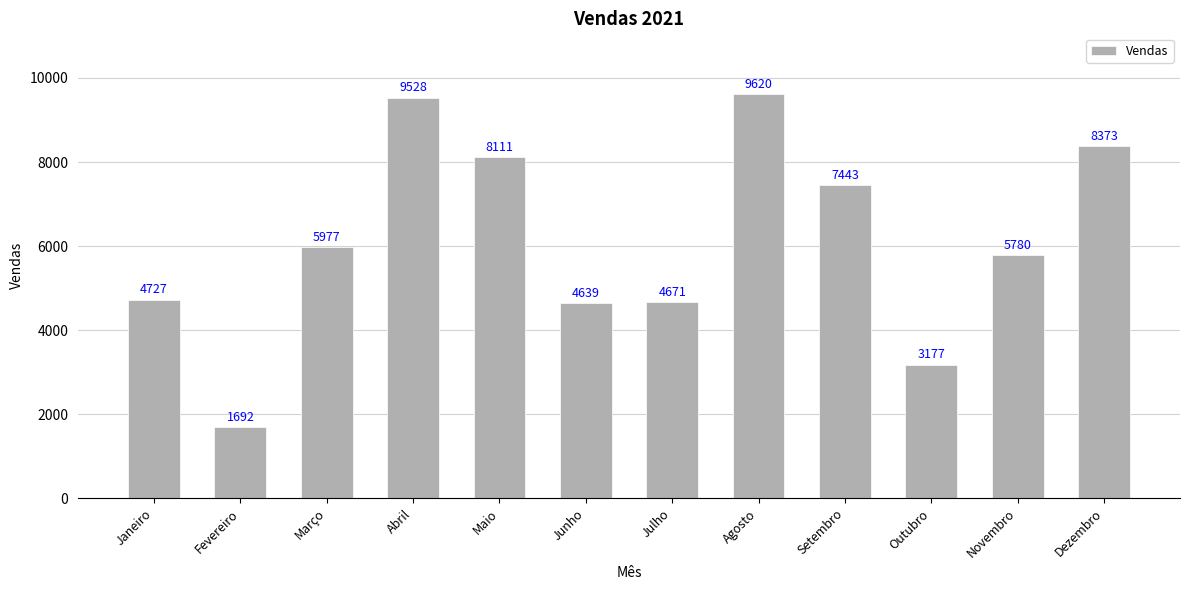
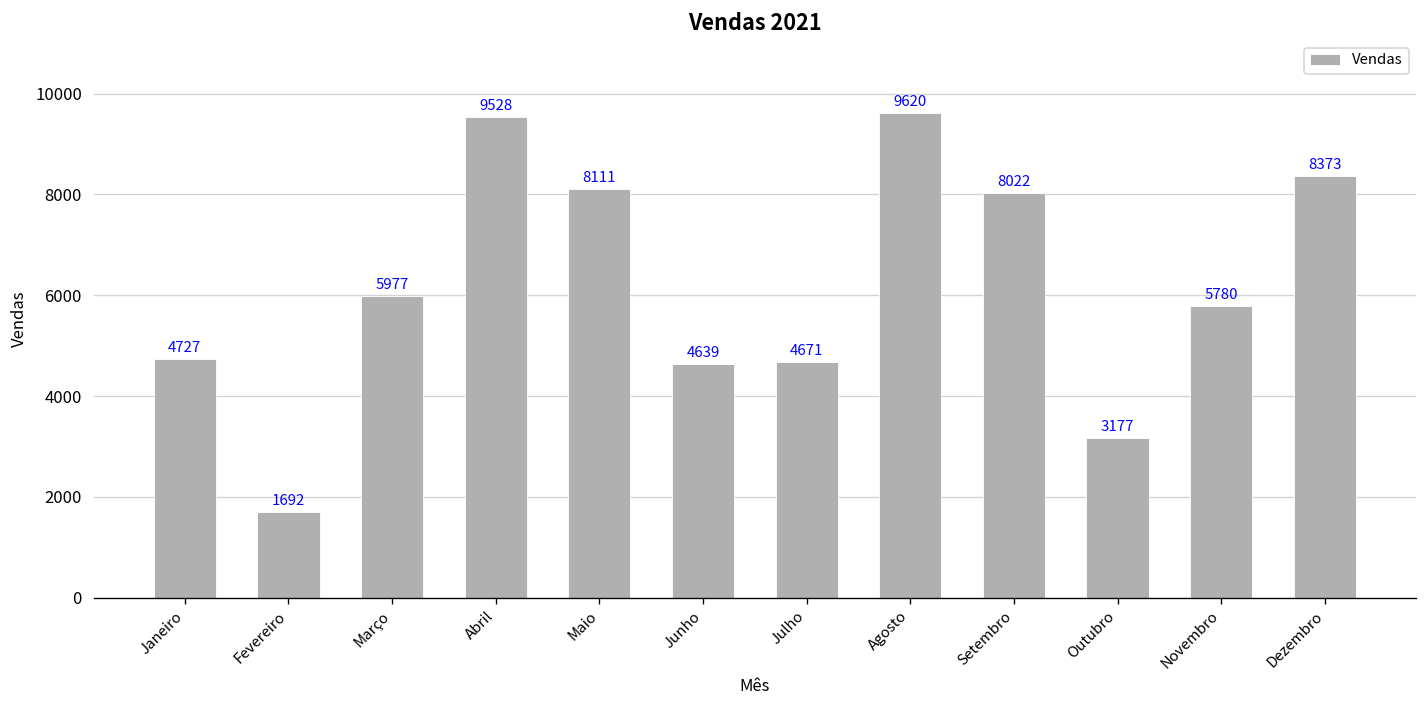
Setembro: 7443 -> 8022
